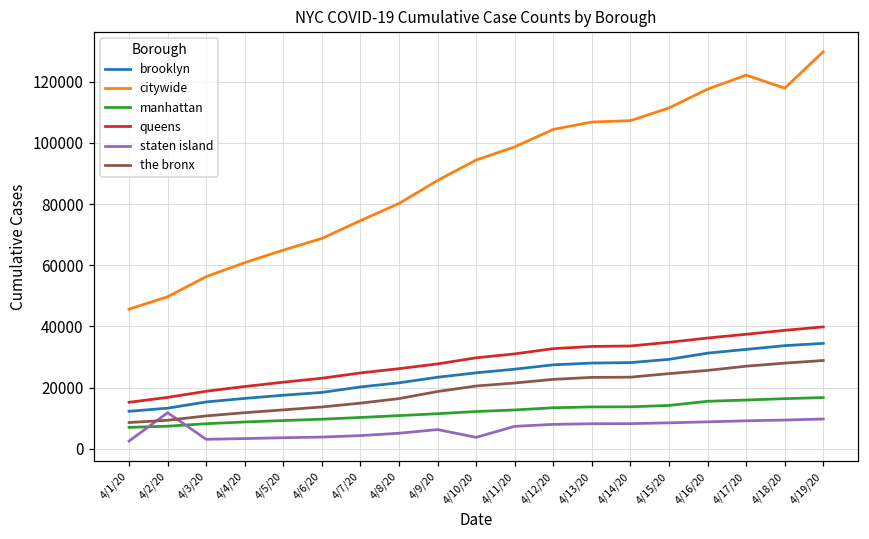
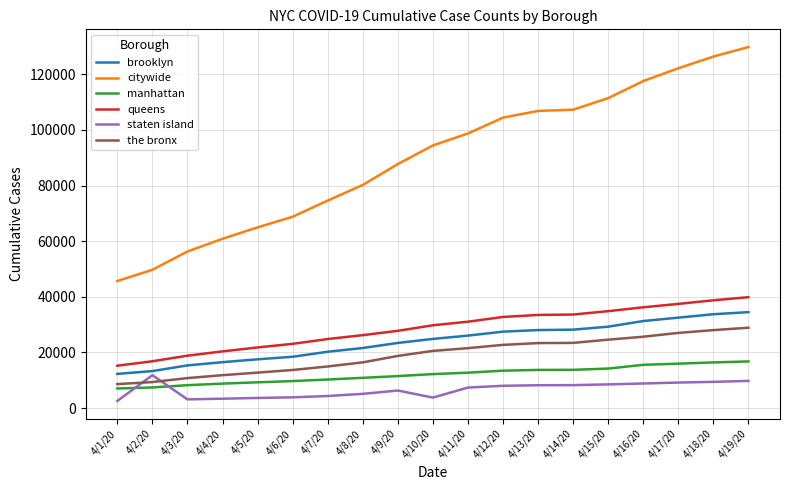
citywide, 4/18/20: 118000 -> 126000
